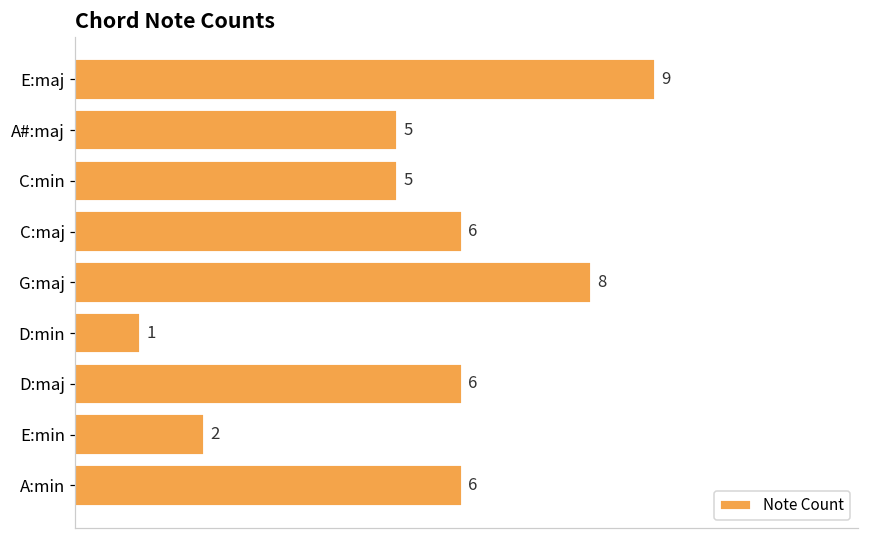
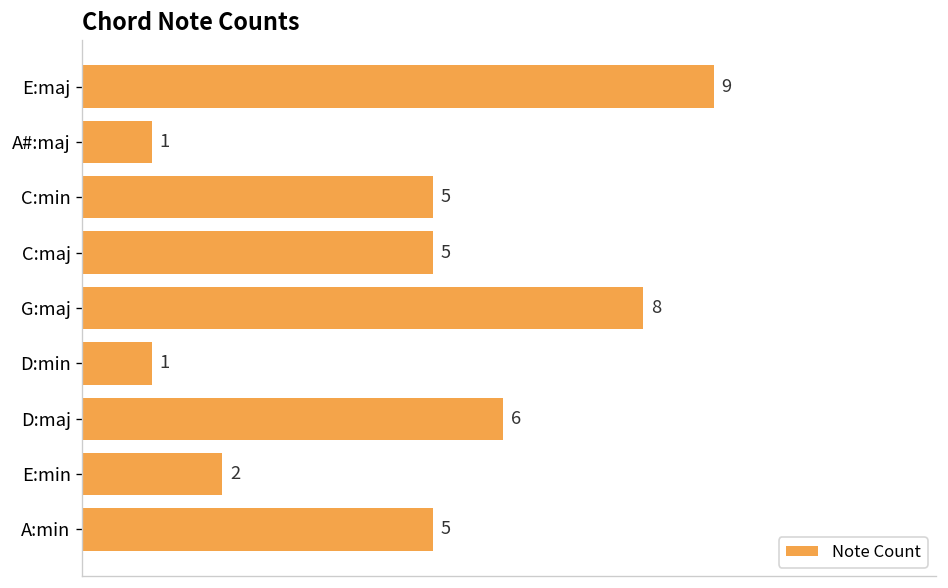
A#:maj: 5 -> 1
C:maj: 6 -> 5
A:min: 6 -> 5
